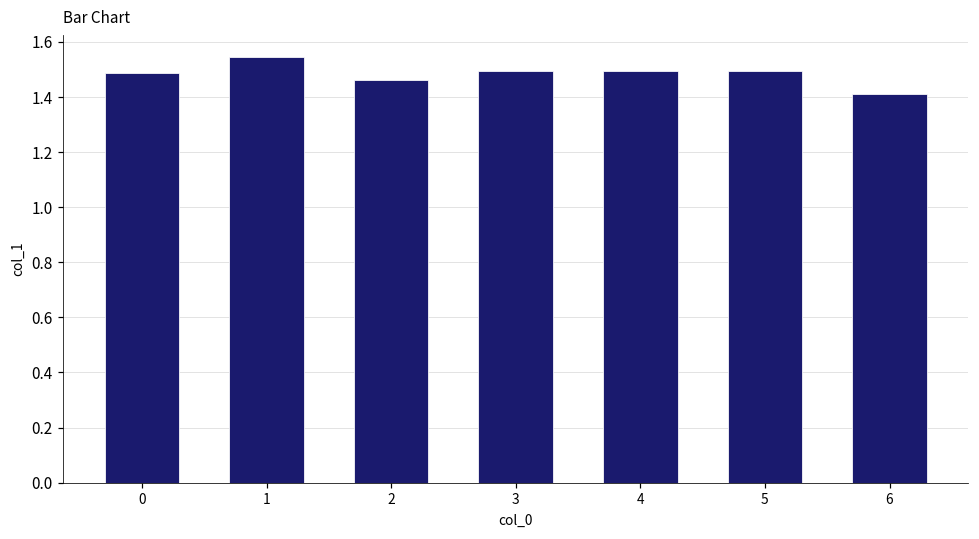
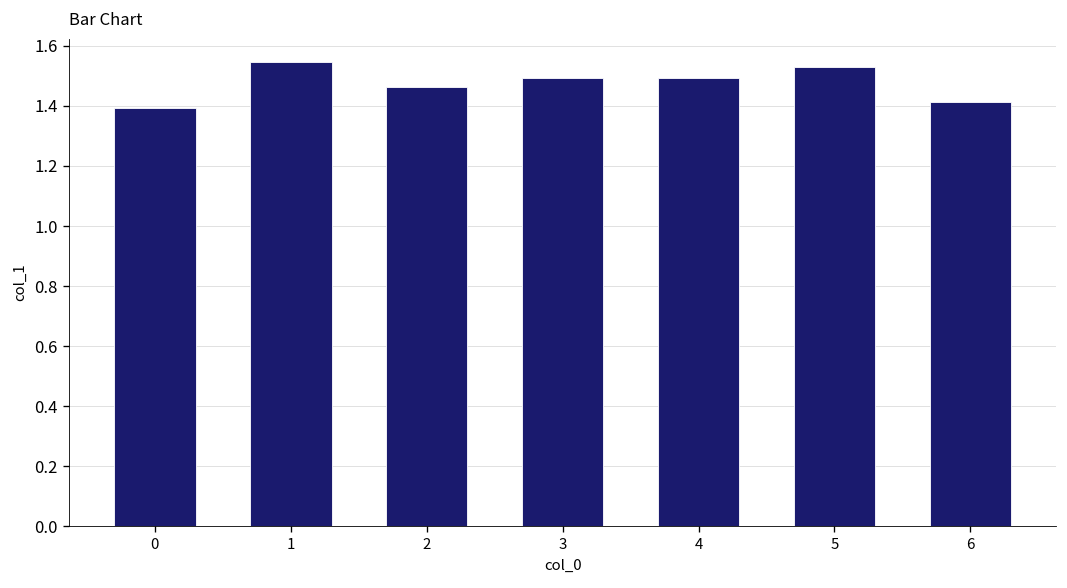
0: 1.49 -> 1.39
5: 1.49 -> 1.53
